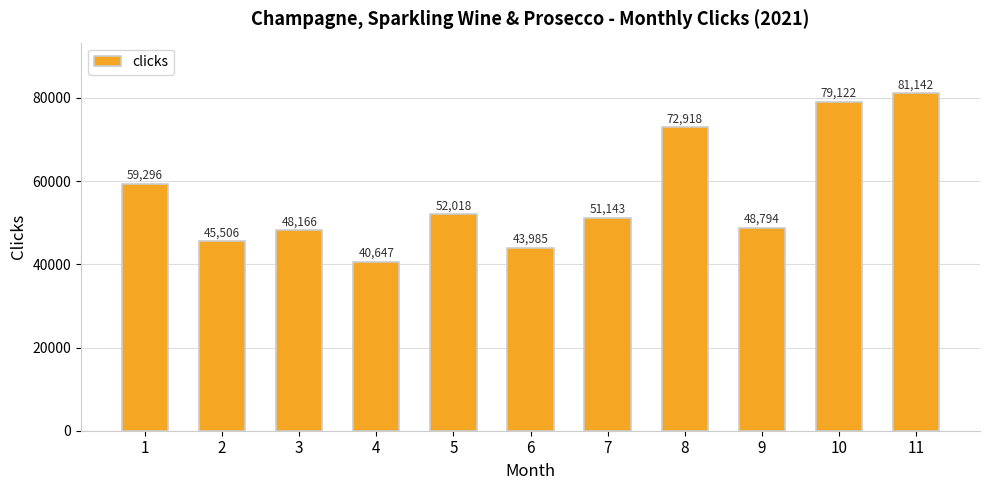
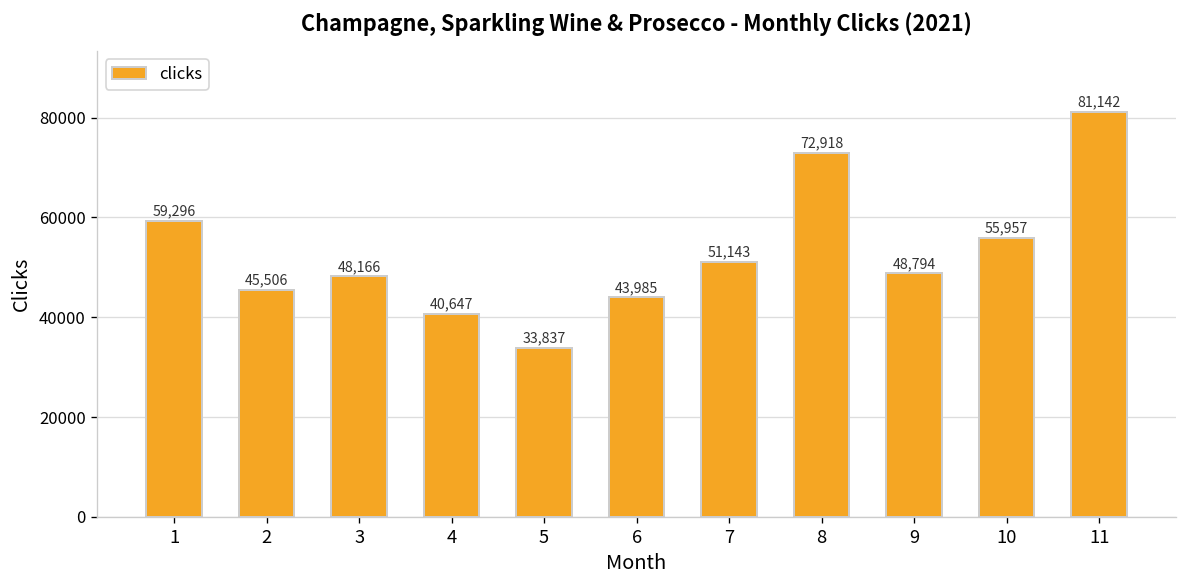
5: 52,018 -> 33,837
10: 79,122 -> 55,957
